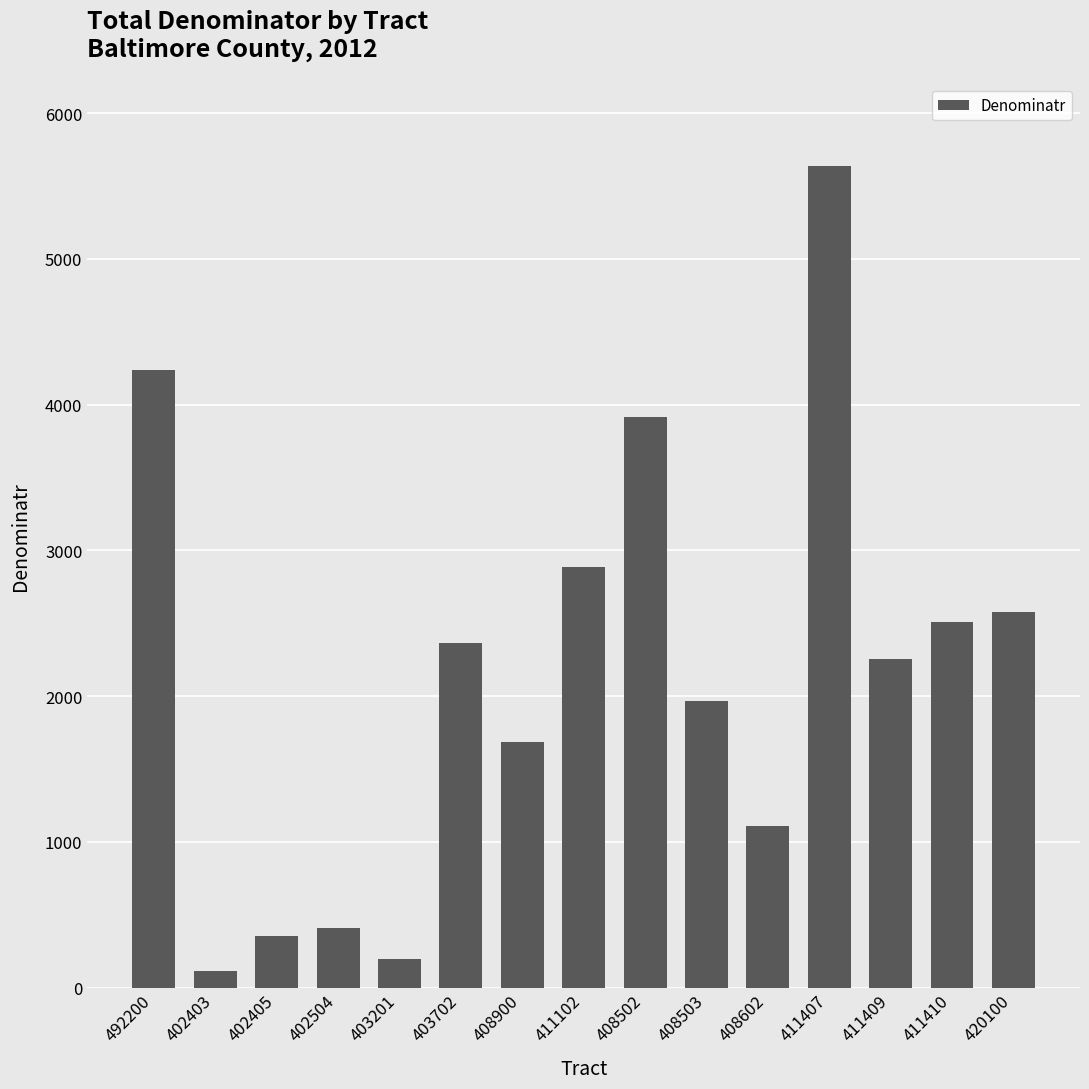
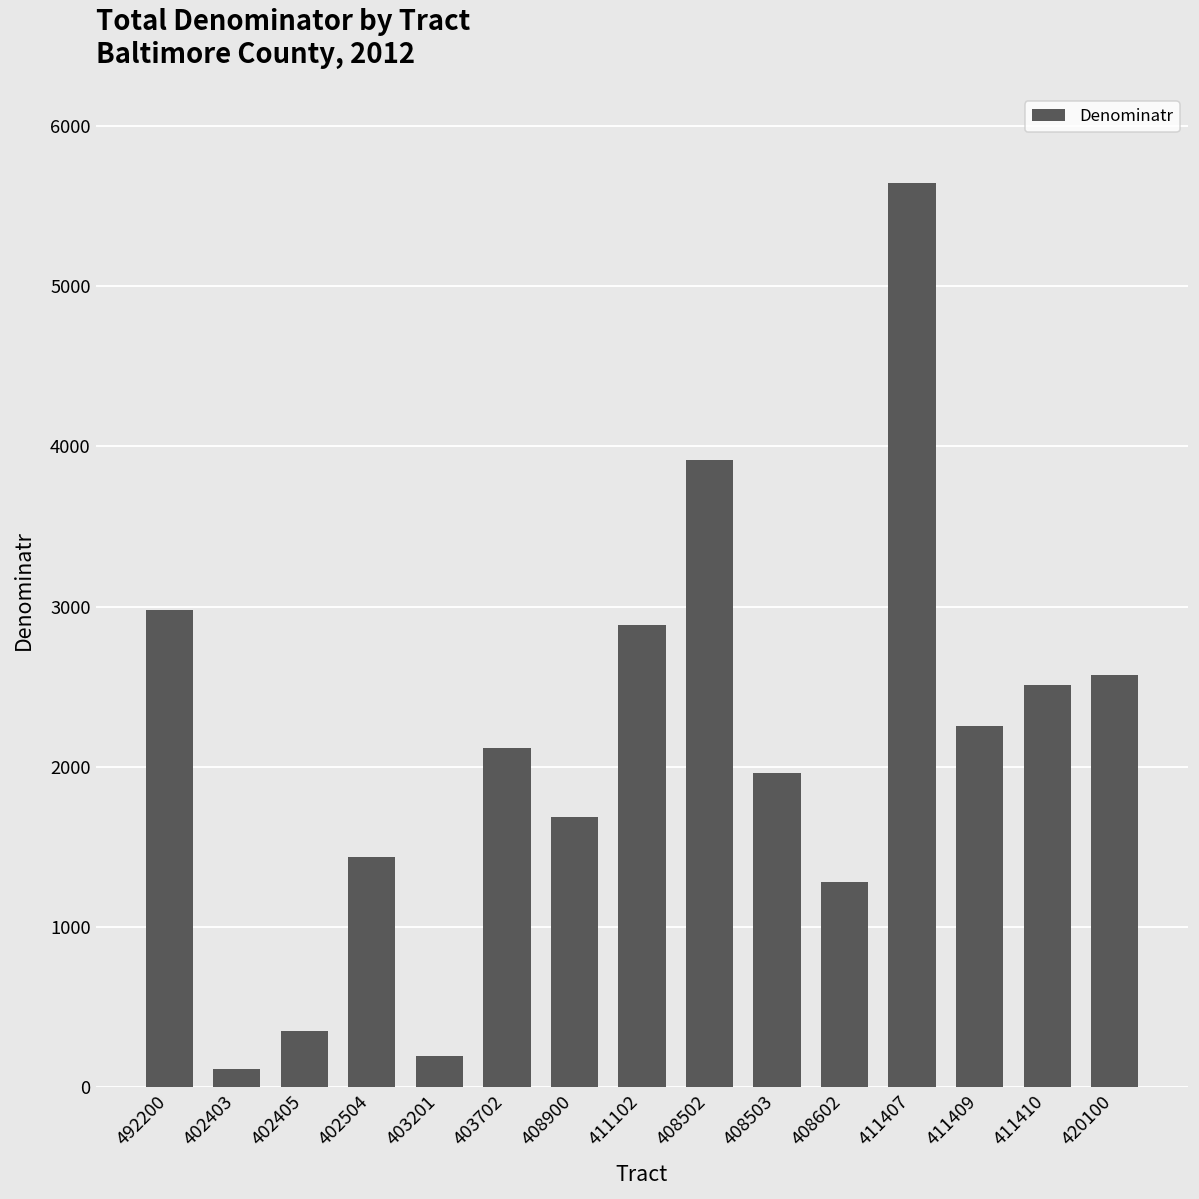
492200: 4240 -> 2980
402504: 410 -> 1440
403702: 2360 -> 2120
408602: 1110 -> 1280
